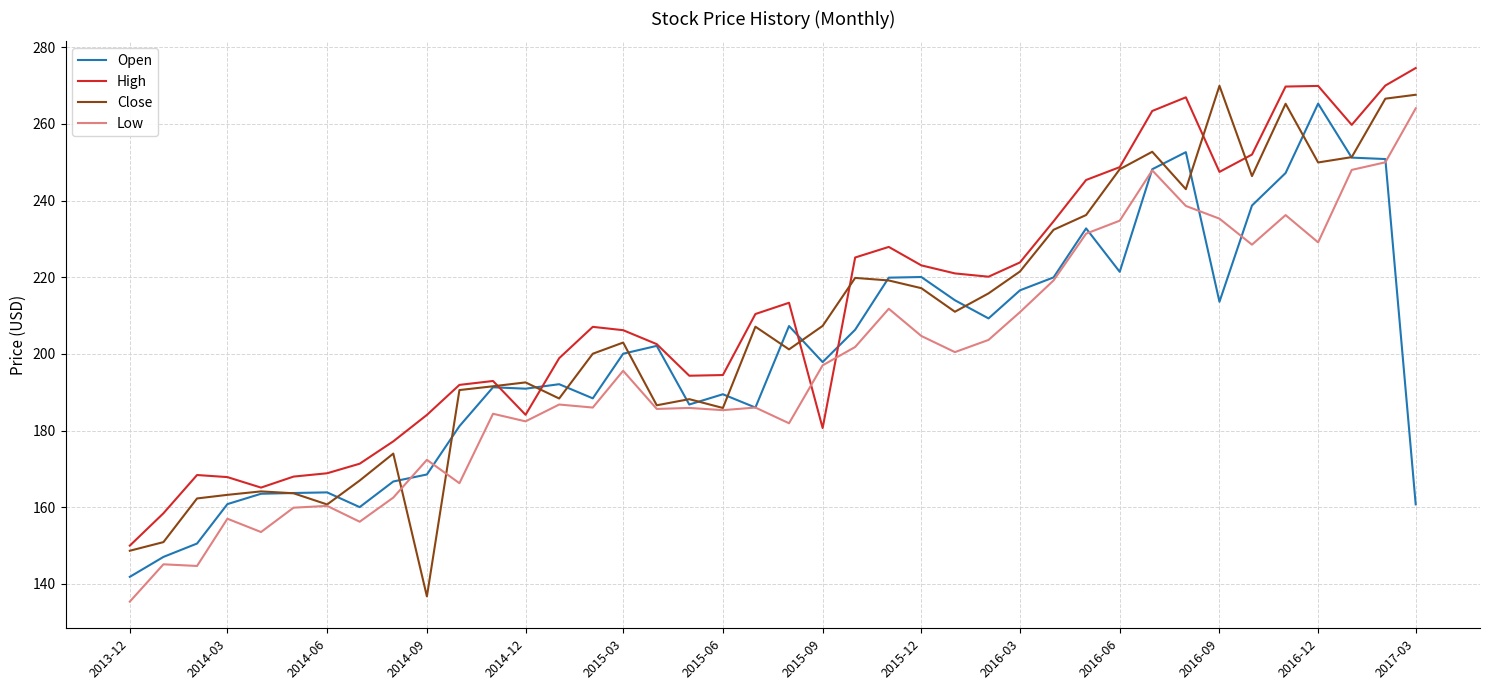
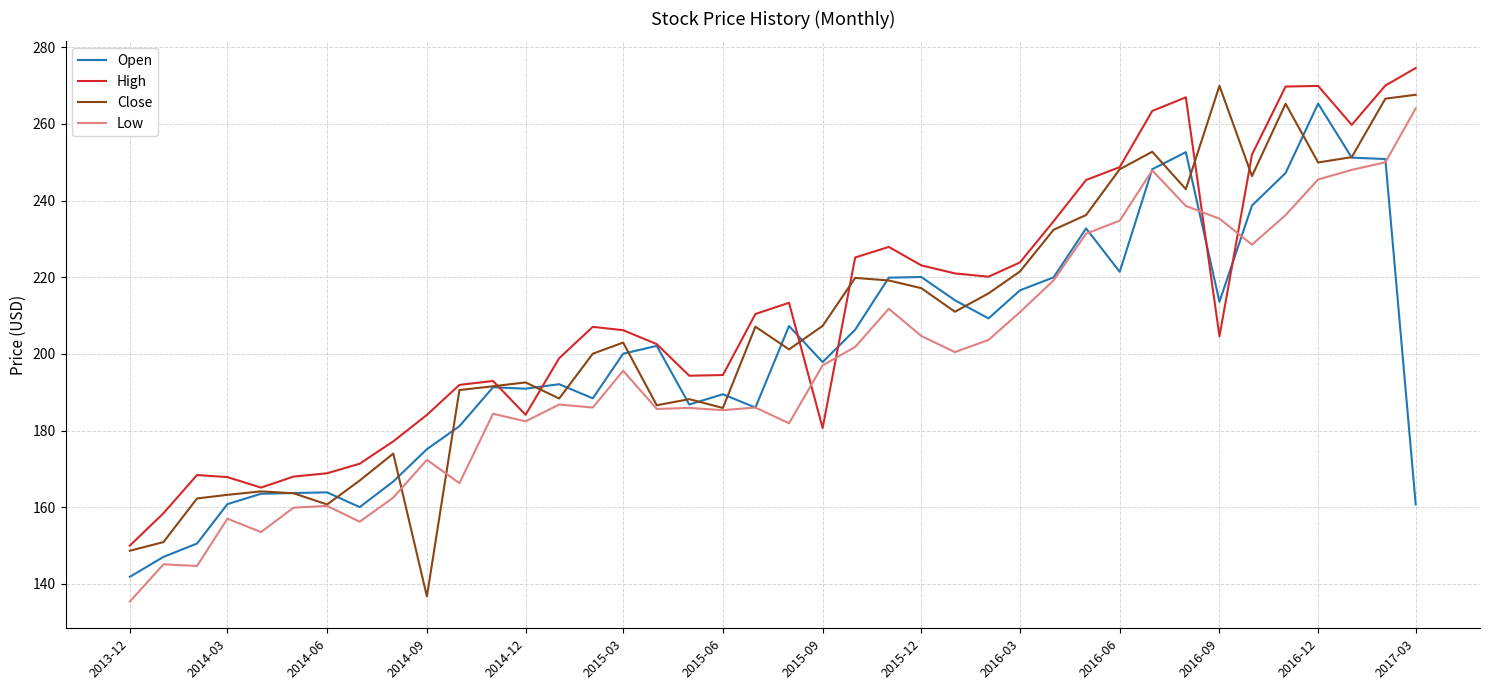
Open, 2014-09: 169 -> 175
High, 2016-09: 247 -> 205
Low, 2016-12: 229 -> 246
